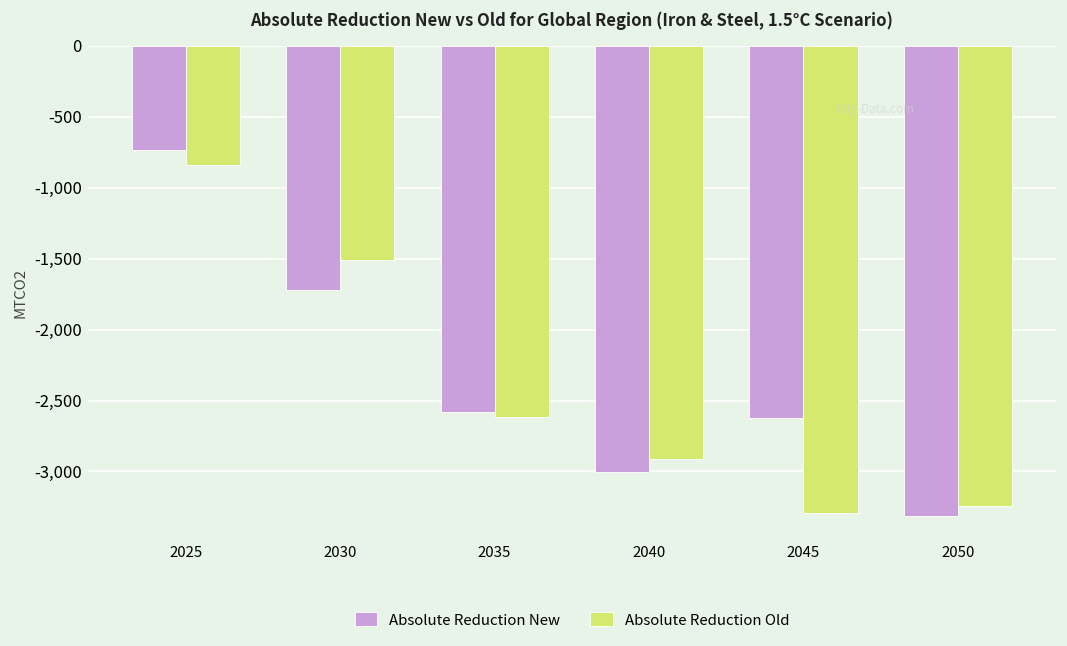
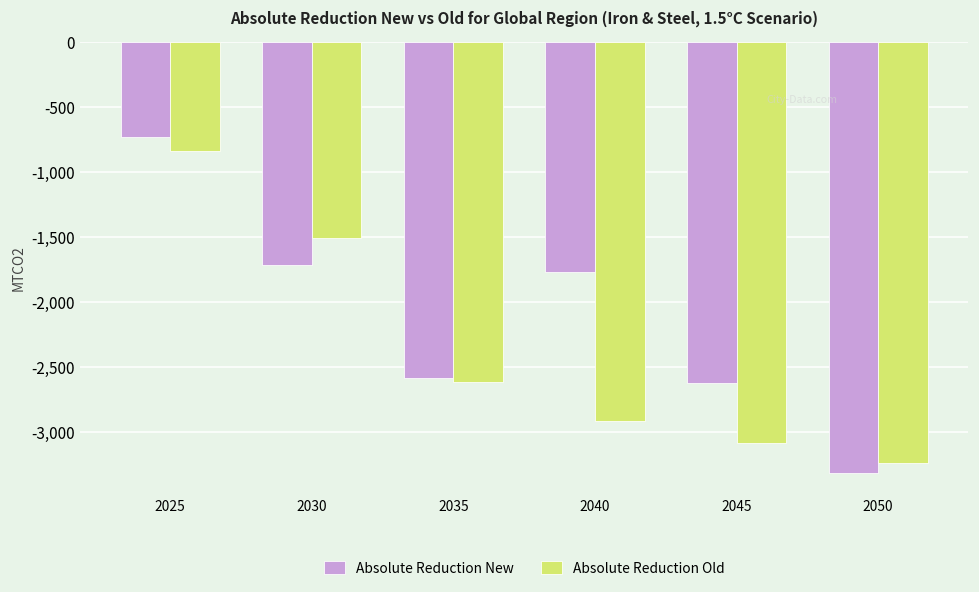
Absolute Reduction New, 2040: -3,010 -> -1,770
Absolute Reduction Old, 2045: -3,290 -> -3,090
